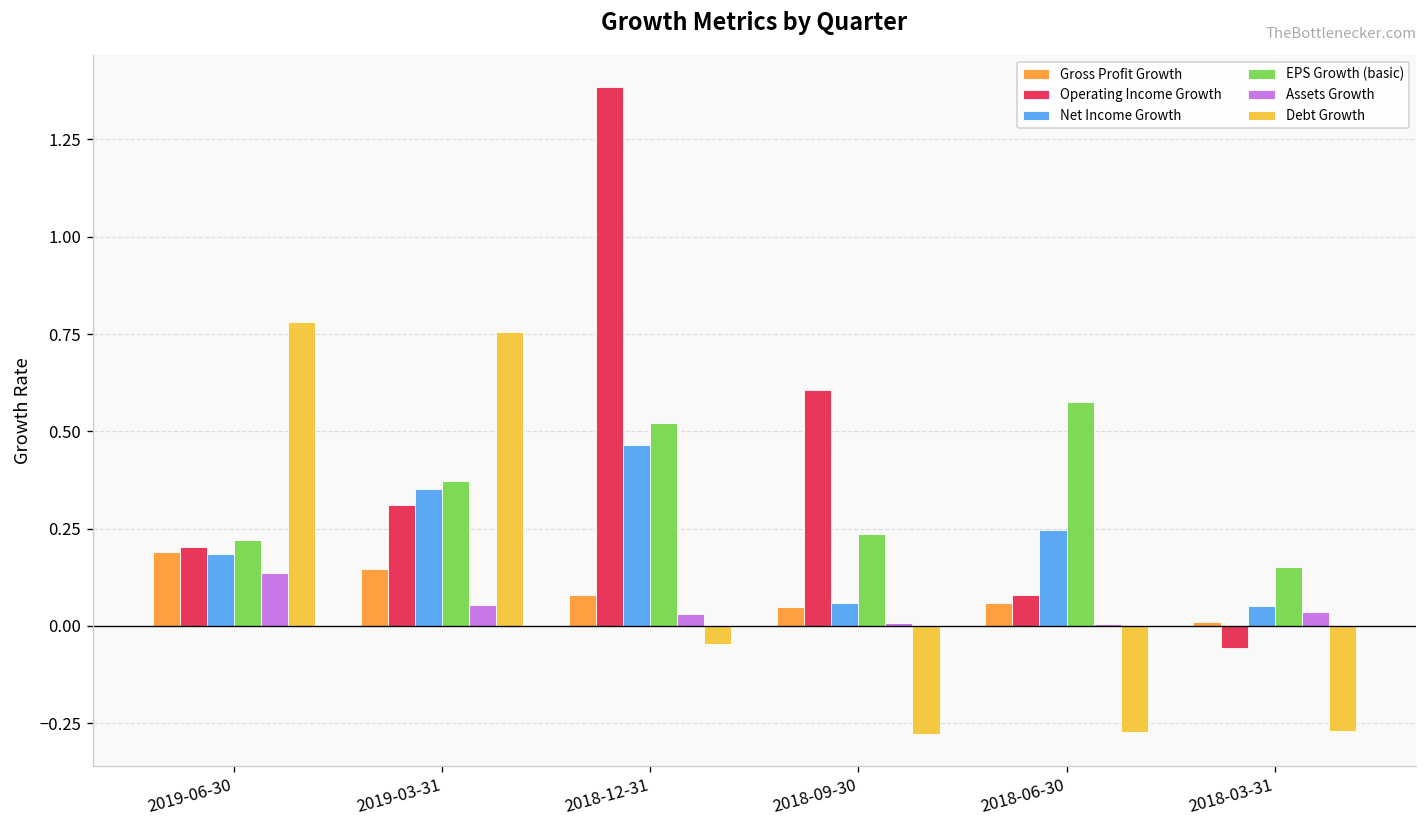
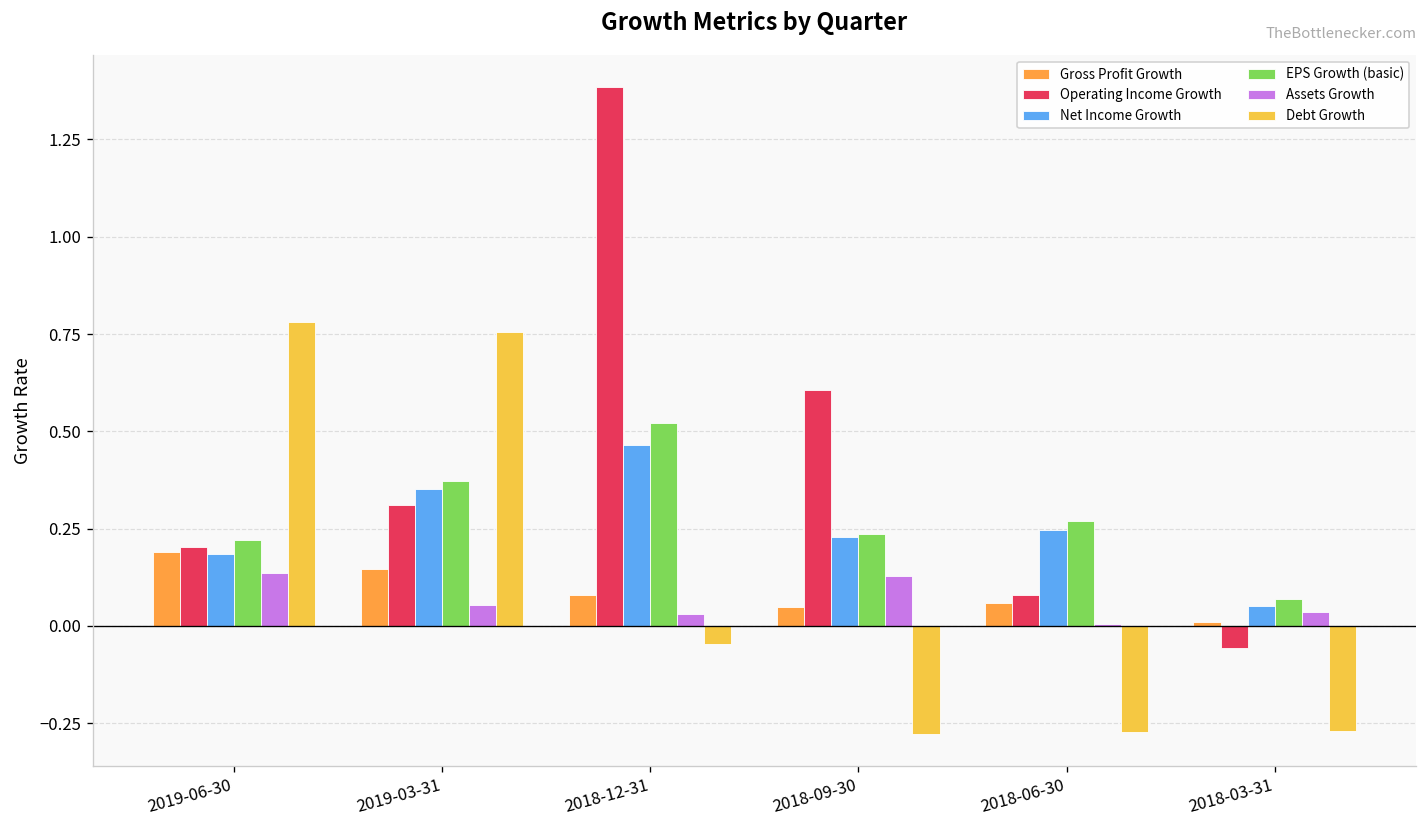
Net Income Growth, 2018-09-30: 0.06 -> 0.23
Assets Growth, 2018-09-30: 0.01 -> 0.13
EPS Growth (basic), 2018-06-30: 0.58 -> 0.27
EPS Growth (basic), 2018-03-31: 0.15 -> 0.07
